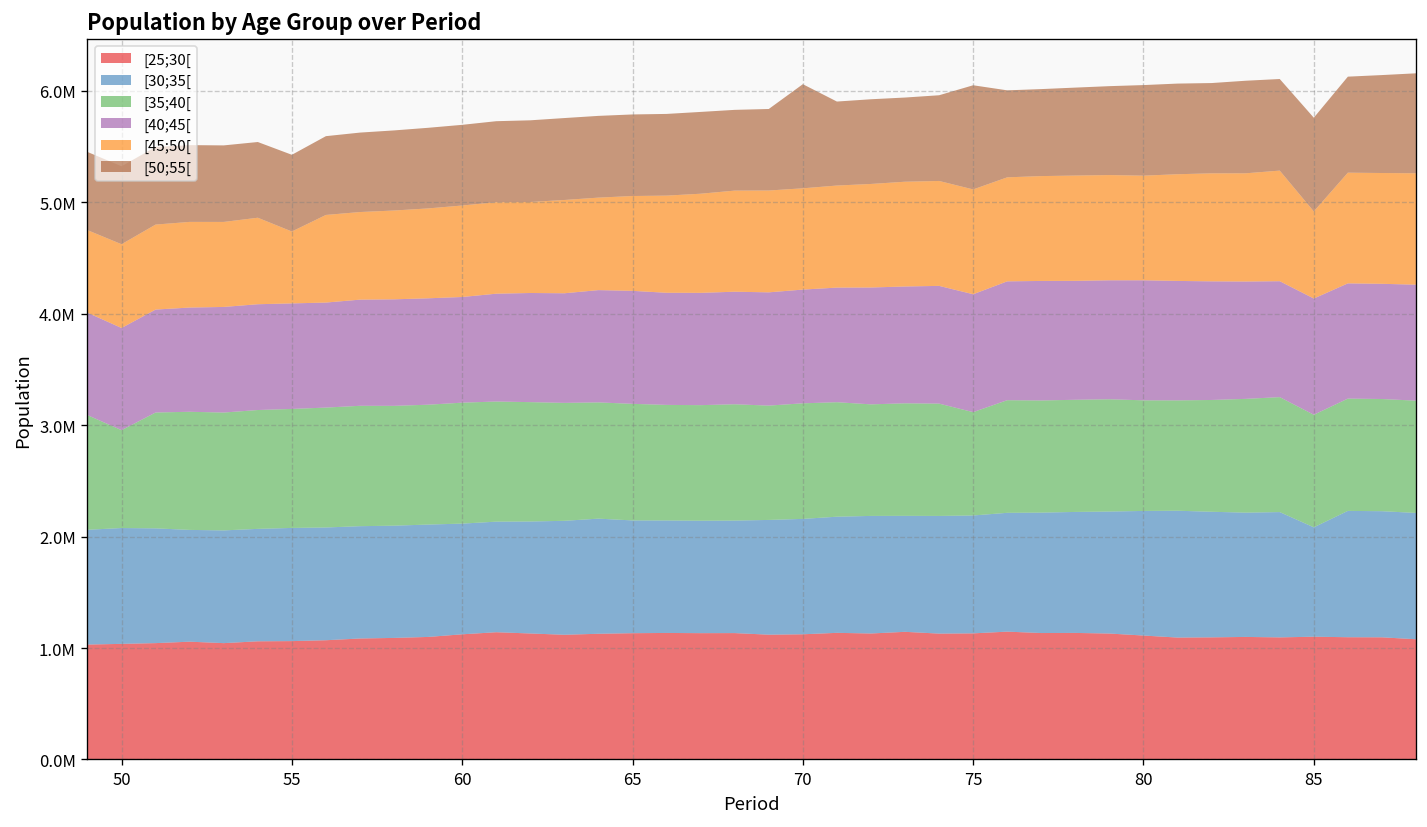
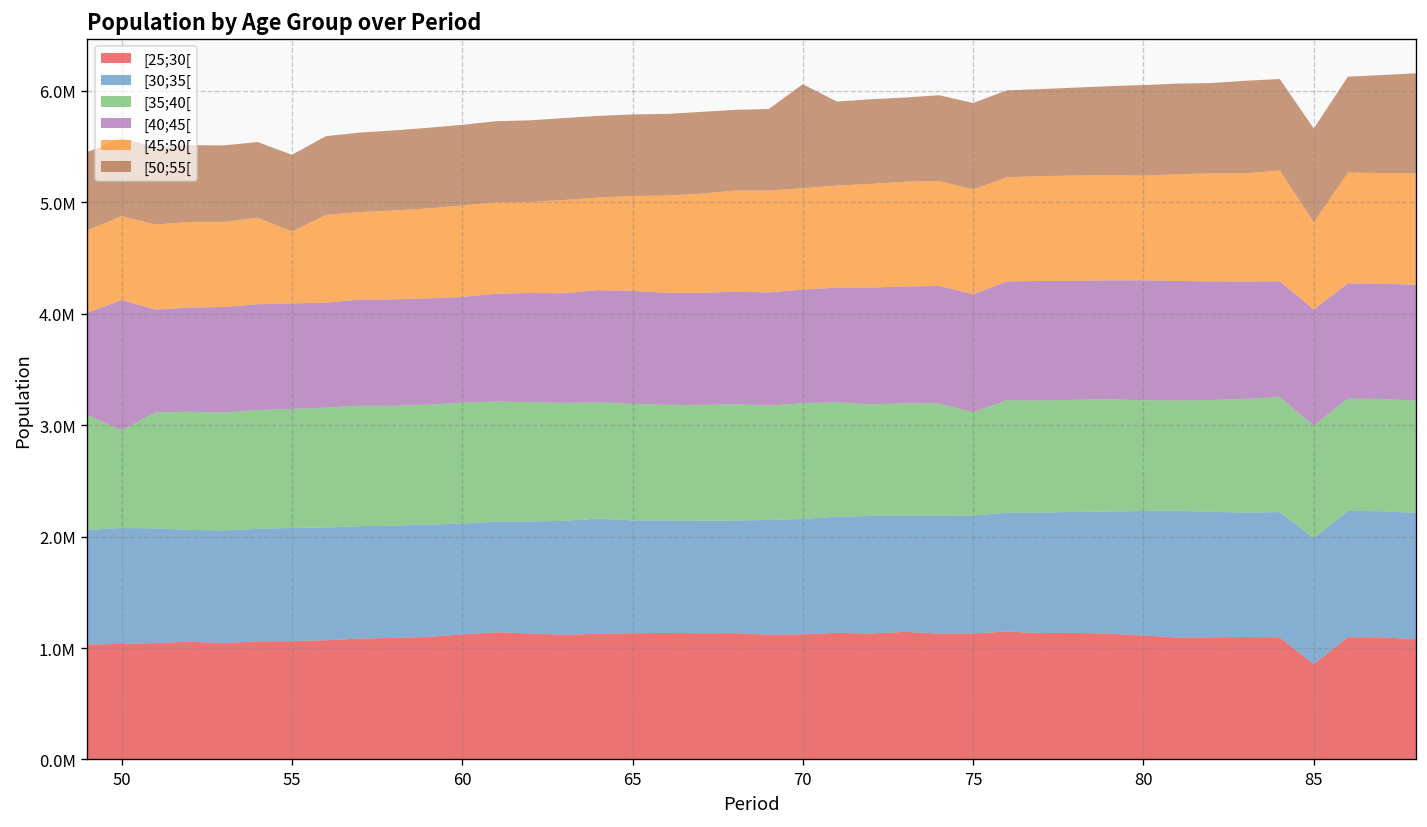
[40;45[, 50: 900000 -> 1200000
[50;55[, 75: 900000 -> 800000
[25;30[, 85: 1100000 -> 900000
[30;35[, 85: 1000000 -> 1100000
